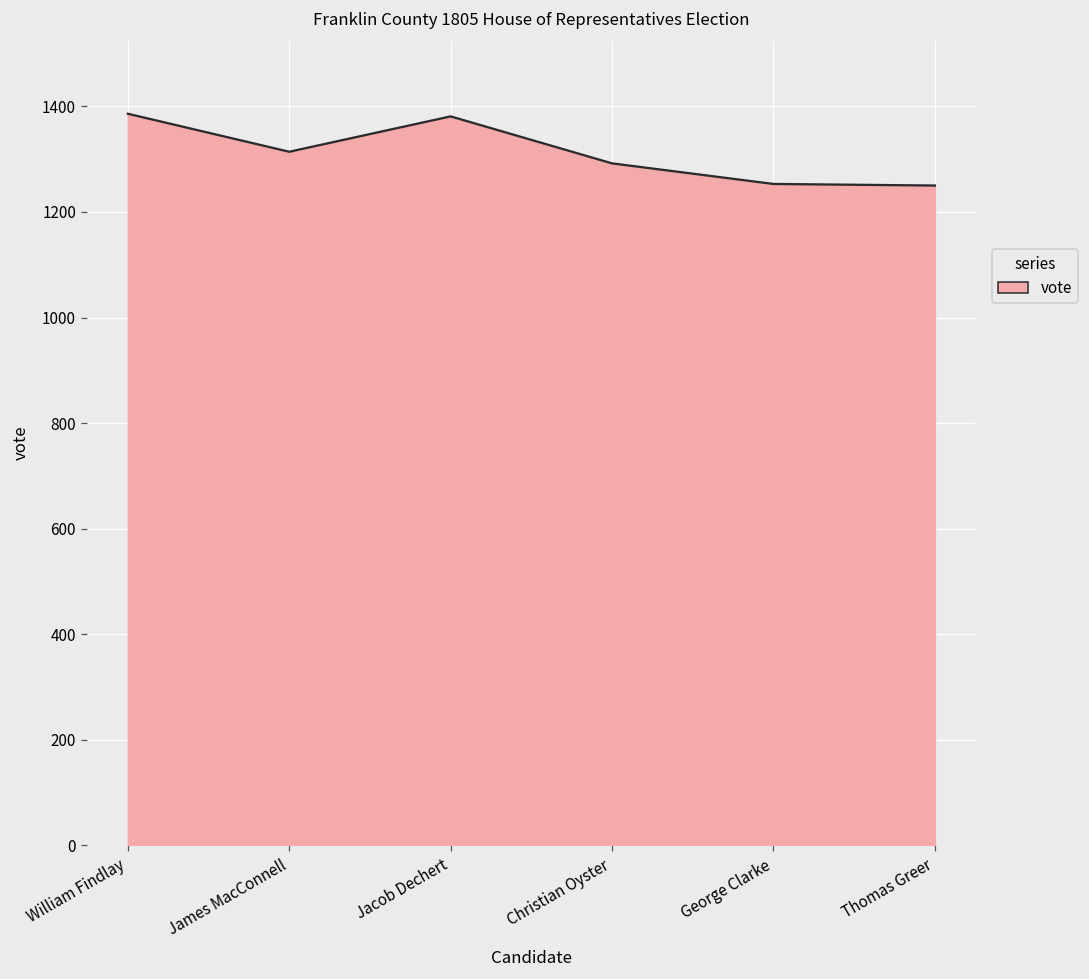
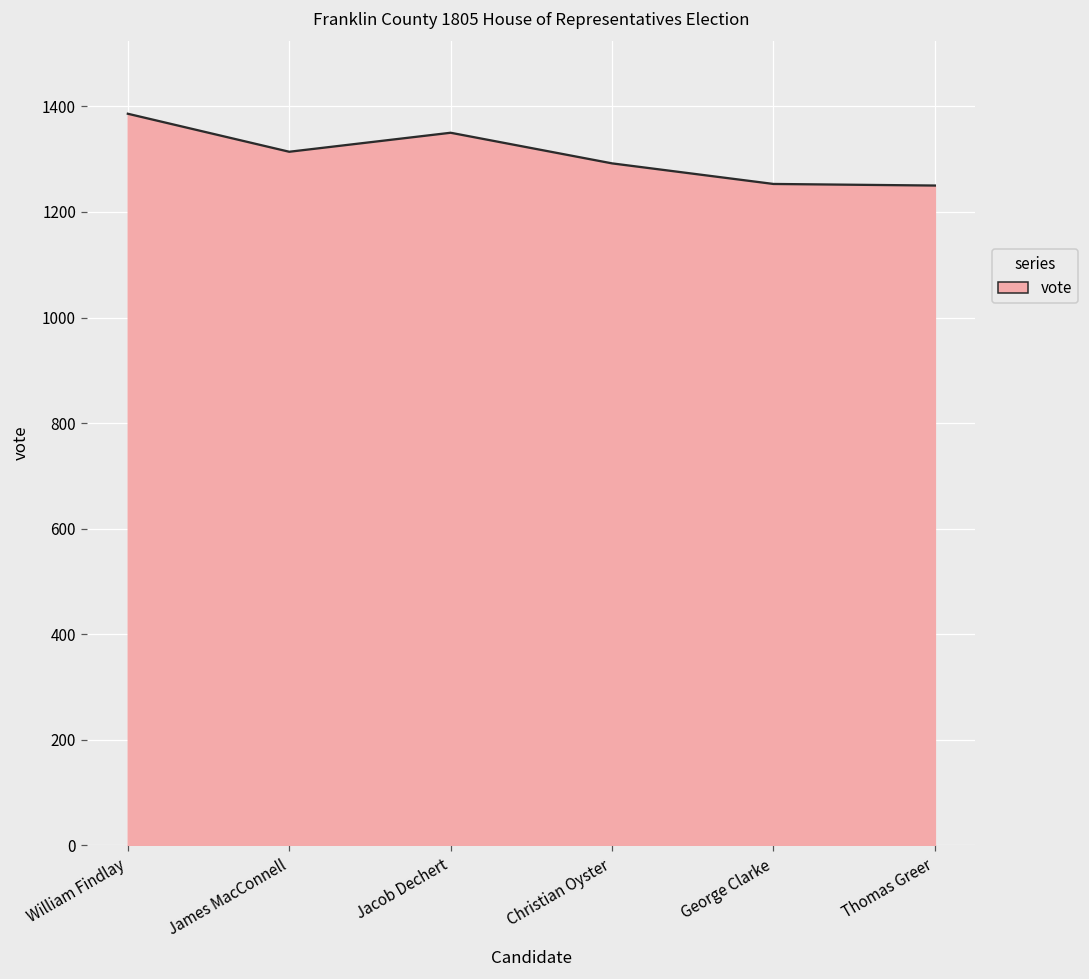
Jacob Dechert: 1380 -> 1350
